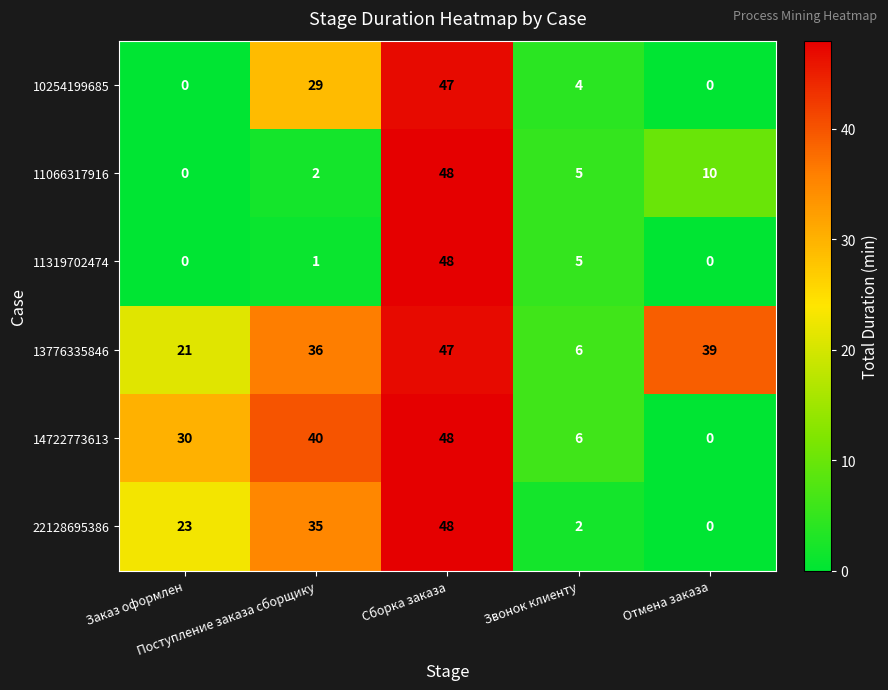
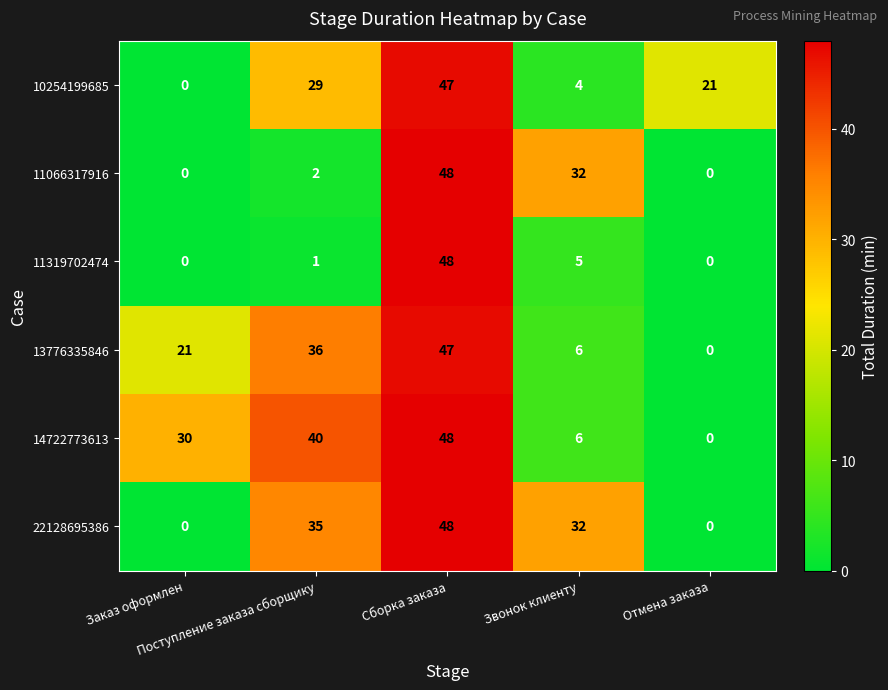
10254199685, Отмена заказа: 0 -> 21
11066317916, Звонок клиенту: 5 -> 32
11066317916, Отмена заказа: 10 -> 0
13776335846, Отмена заказа: 39 -> 0
22128695386, Заказ оформлен: 23 -> 0
22128695386, Звонок клиенту: 2 -> 32
